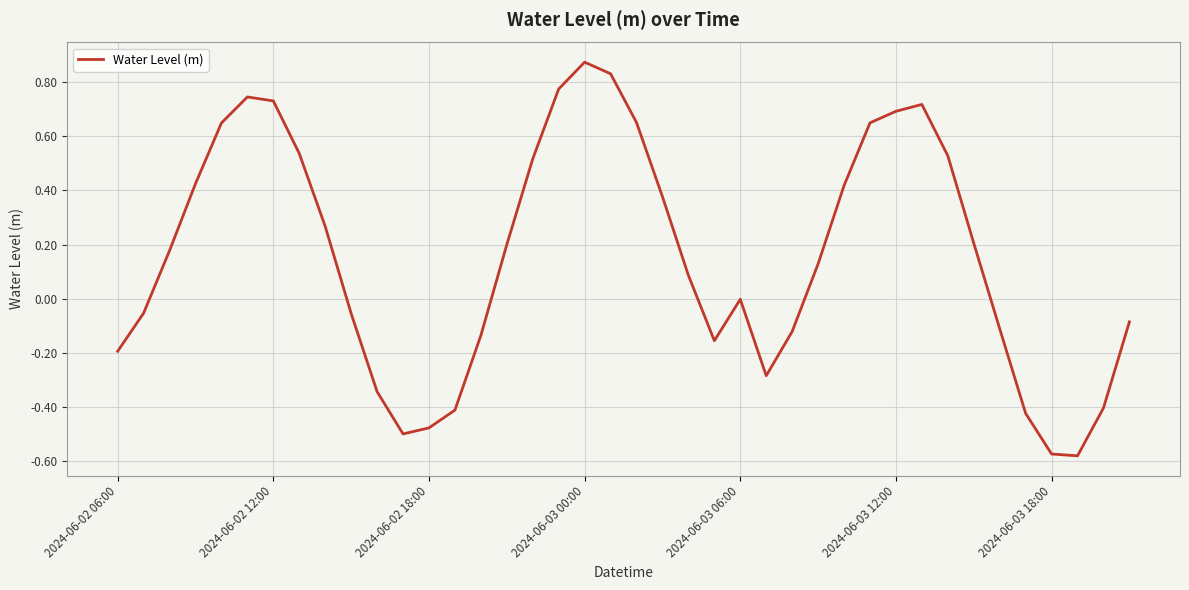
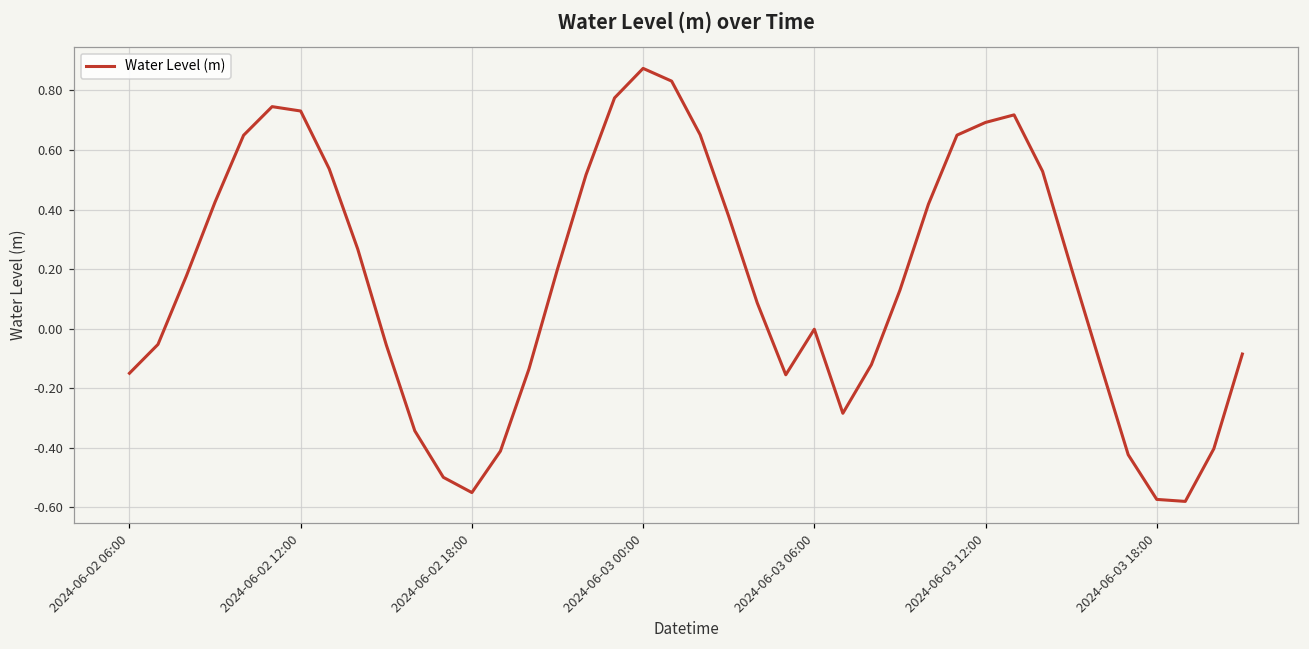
2024-06-02 06:00: -0.19 -> -0.15
2024-06-02 18:00: -0.48 -> -0.55
